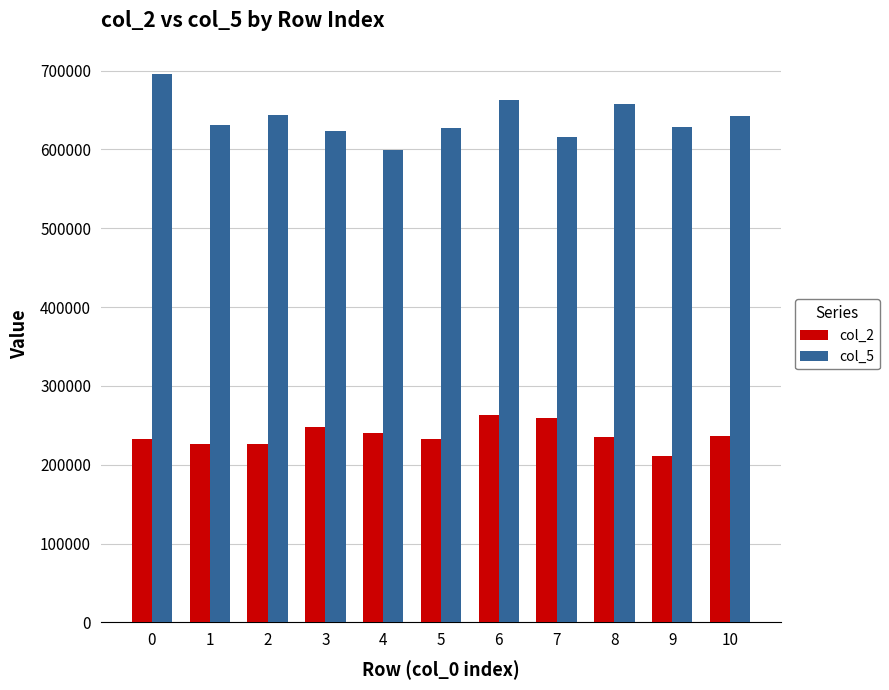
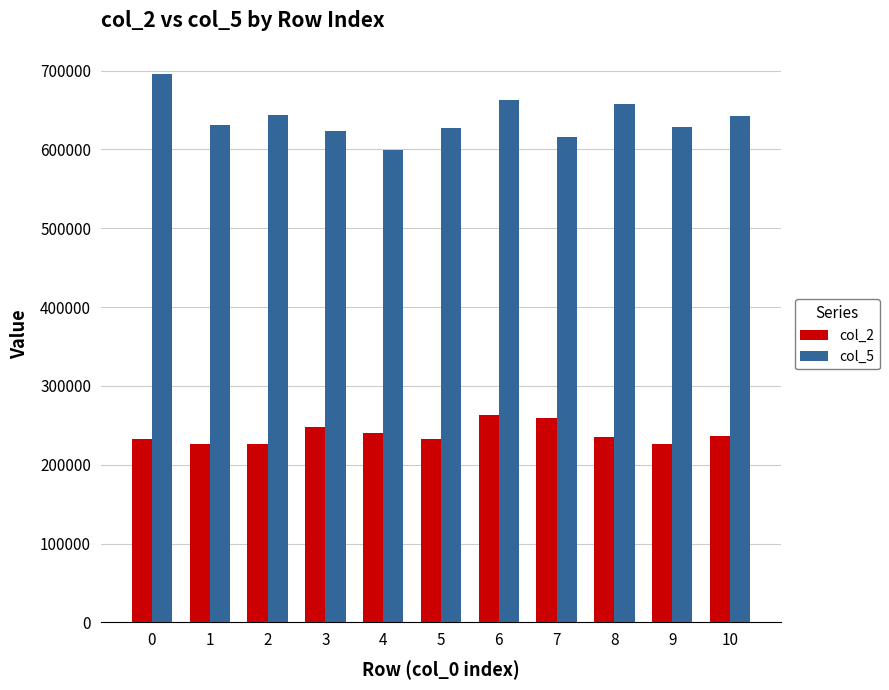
col_2, 9: 210000 -> 230000
